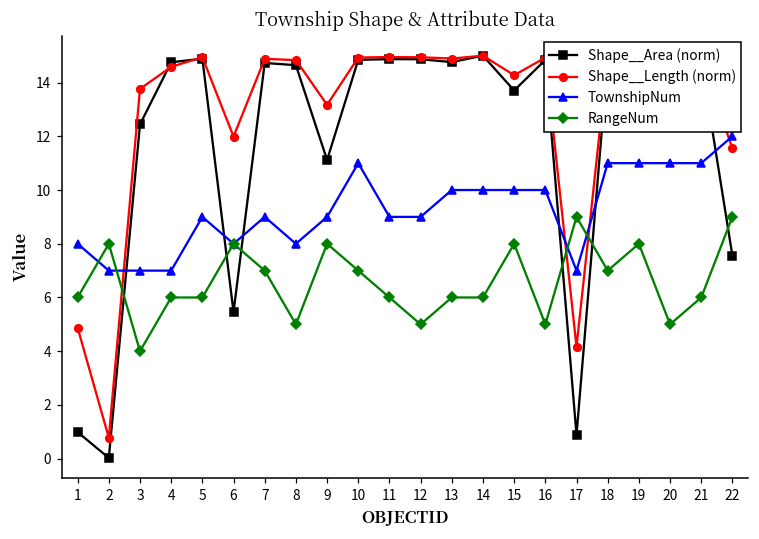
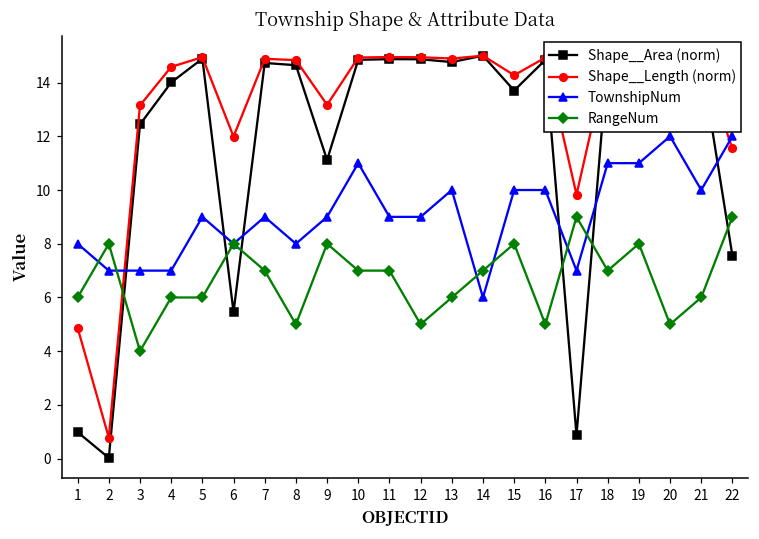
Shape__Length (norm), 3: 13.8 -> 13.1
Shape__Area (norm), 4: 14.8 -> 14.0
RangeNum, 11: 6 -> 7
TownshipNum, 14: 10 -> 6
RangeNum, 14: 6 -> 7
Shape__Length (norm), 17: 4.2 -> 9.8
TownshipNum, 20: 11 -> 12
TownshipNum, 21: 11 -> 10
